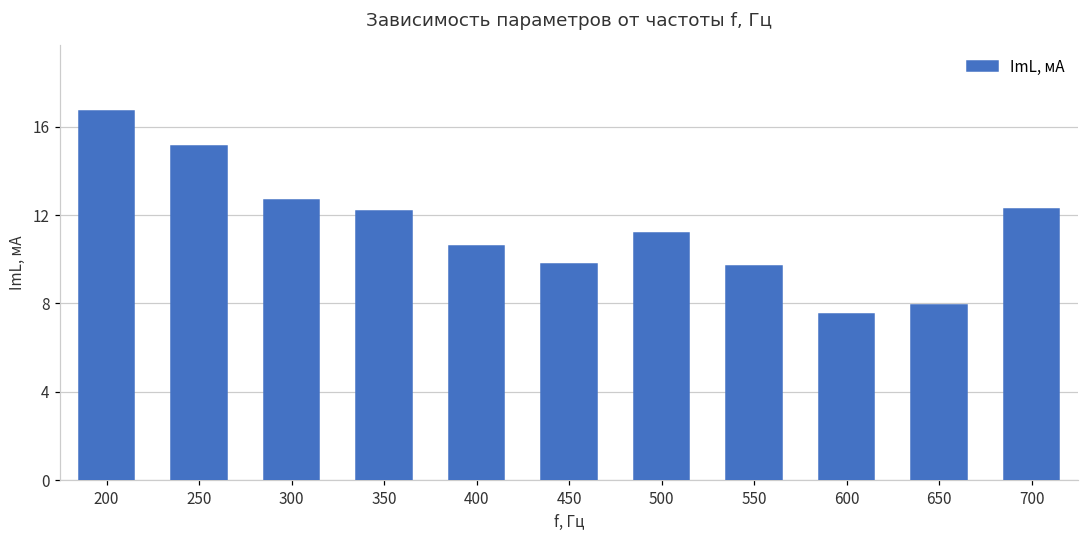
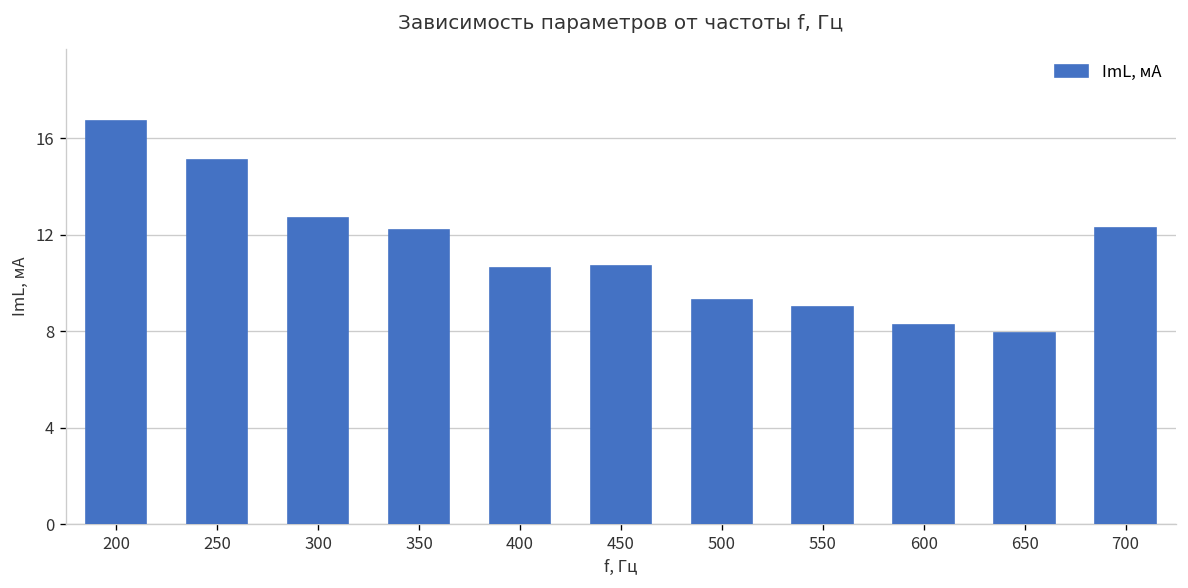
450: 9.8 -> 10.7
500: 11.2 -> 9.3
550: 9.7 -> 9.0
600: 7.5 -> 8.3
